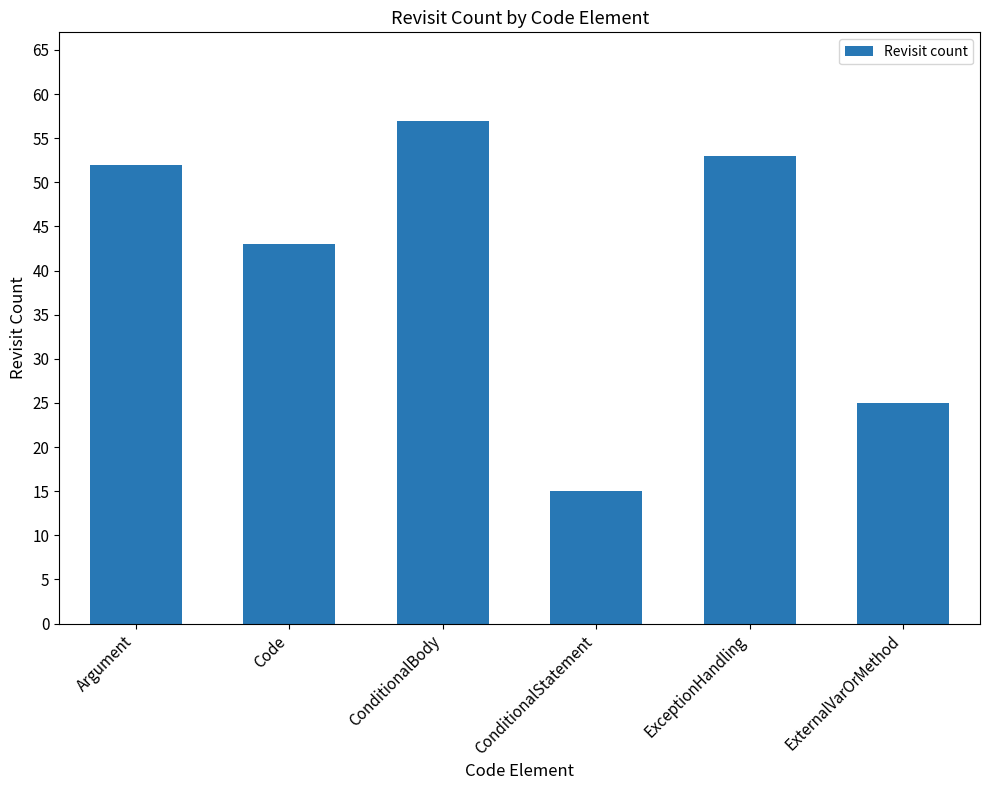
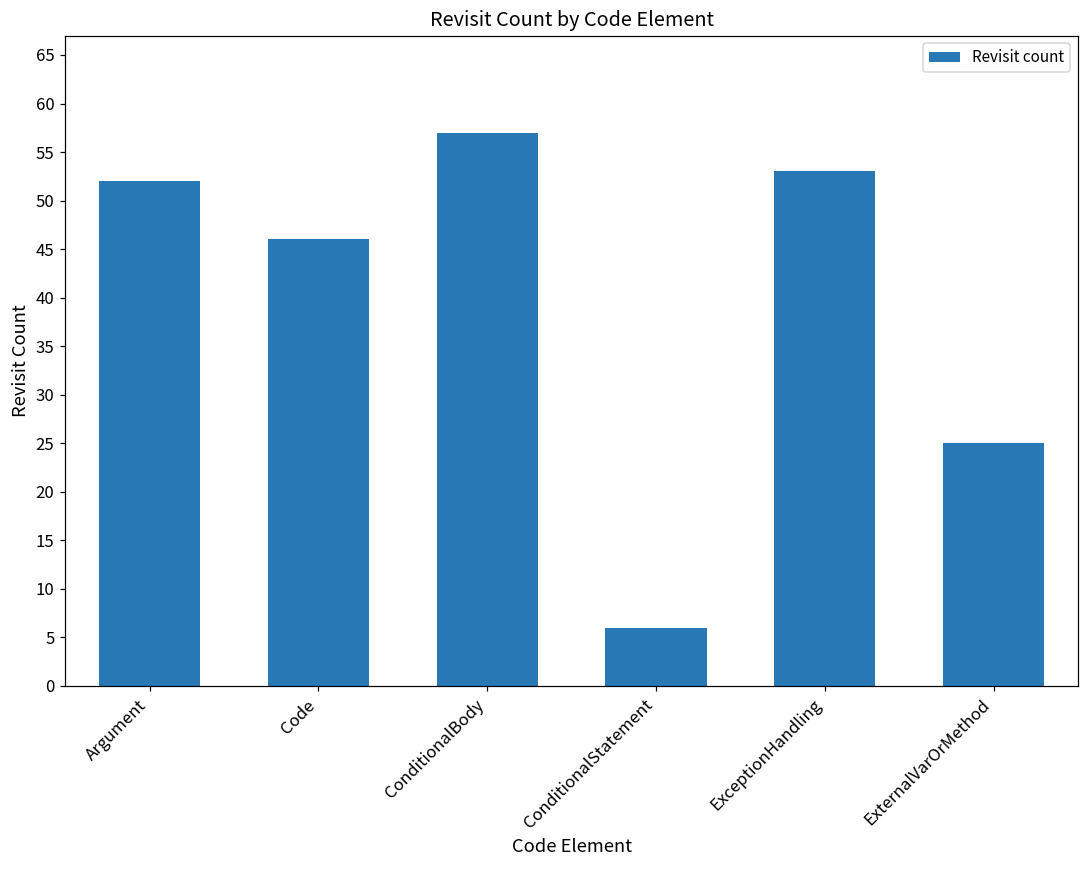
Code: 43 -> 46
ConditionalStatement: 15 -> 6
